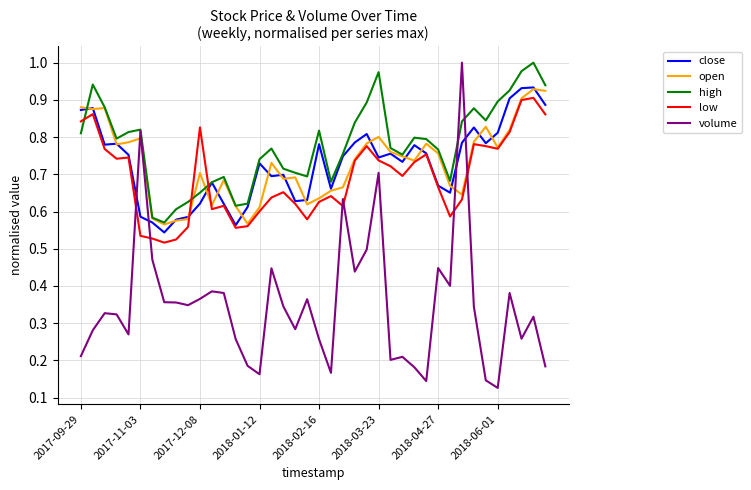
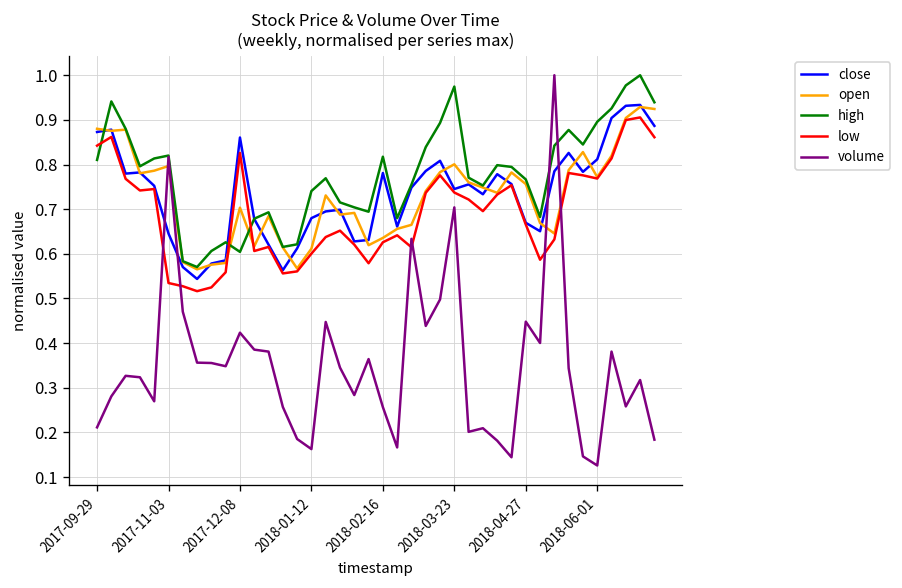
close, 2017-11-03: 0.59 -> 0.65
close, 2017-12-08: 0.62 -> 0.86
high, 2017-12-08: 0.65 -> 0.60
volume, 2017-12-08: 0.37 -> 0.42
close, 2018-01-12: 0.73 -> 0.68
